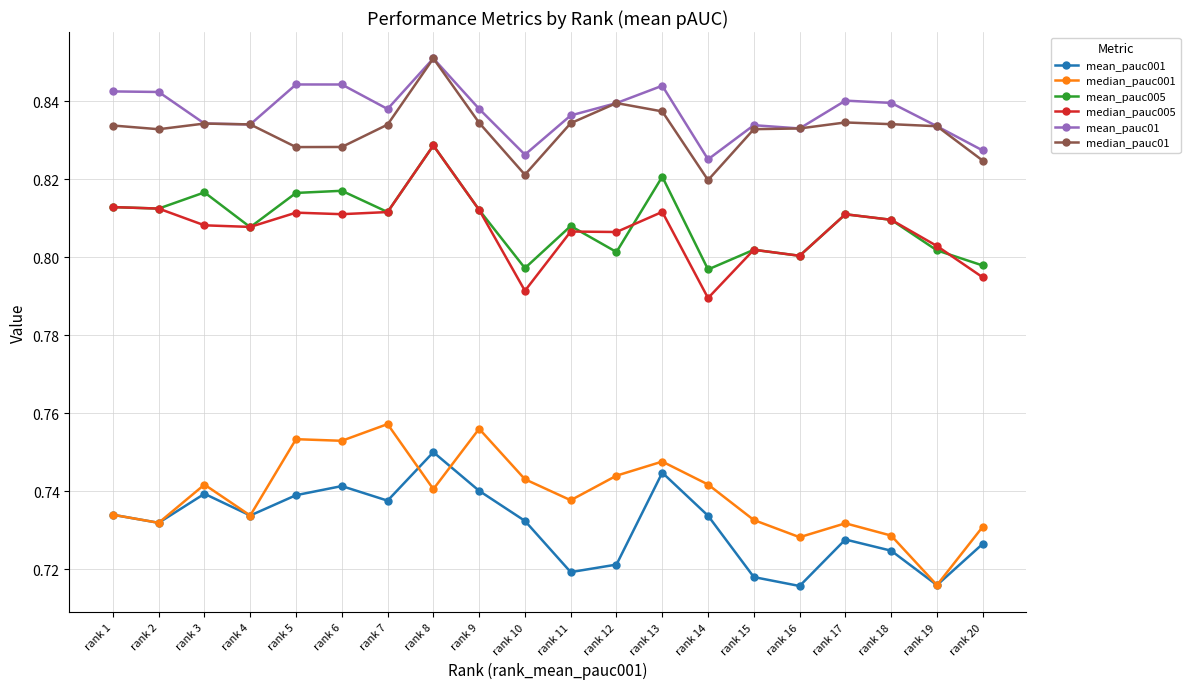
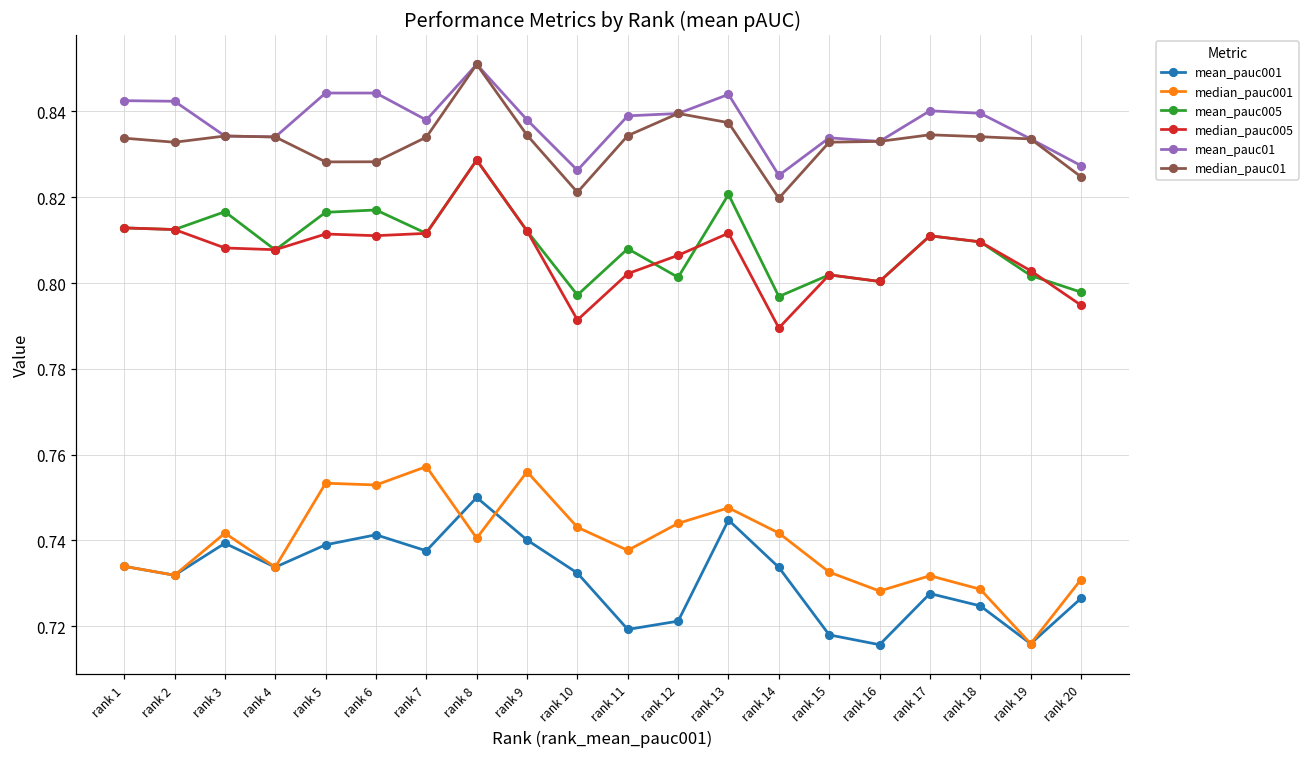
median_pauc005, rank 11: 0.807 -> 0.802
mean_pauc01, rank 11: 0.836 -> 0.839
